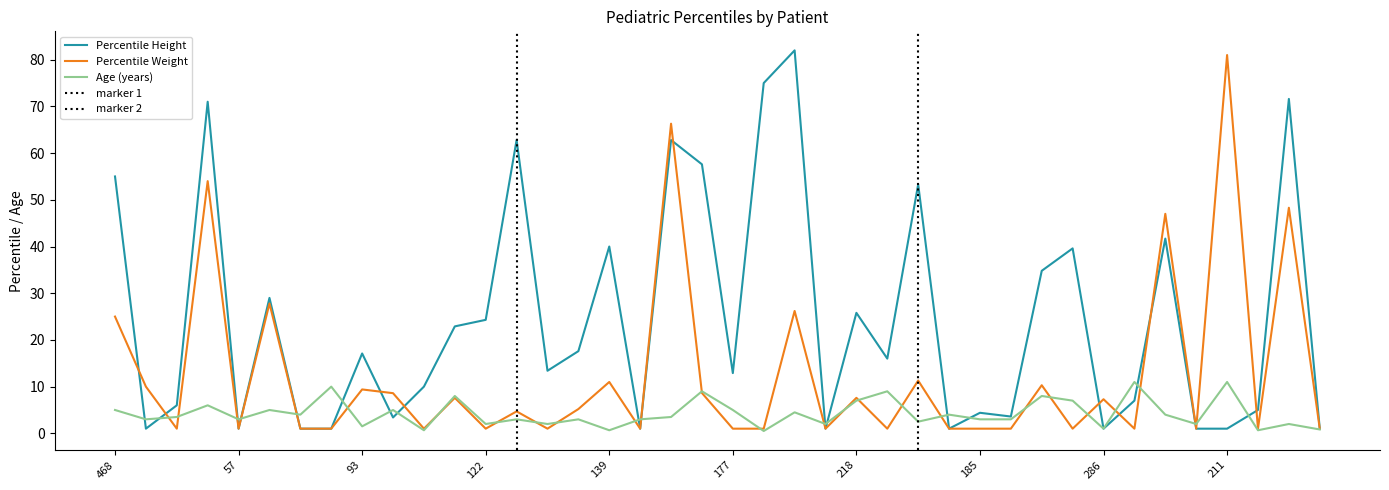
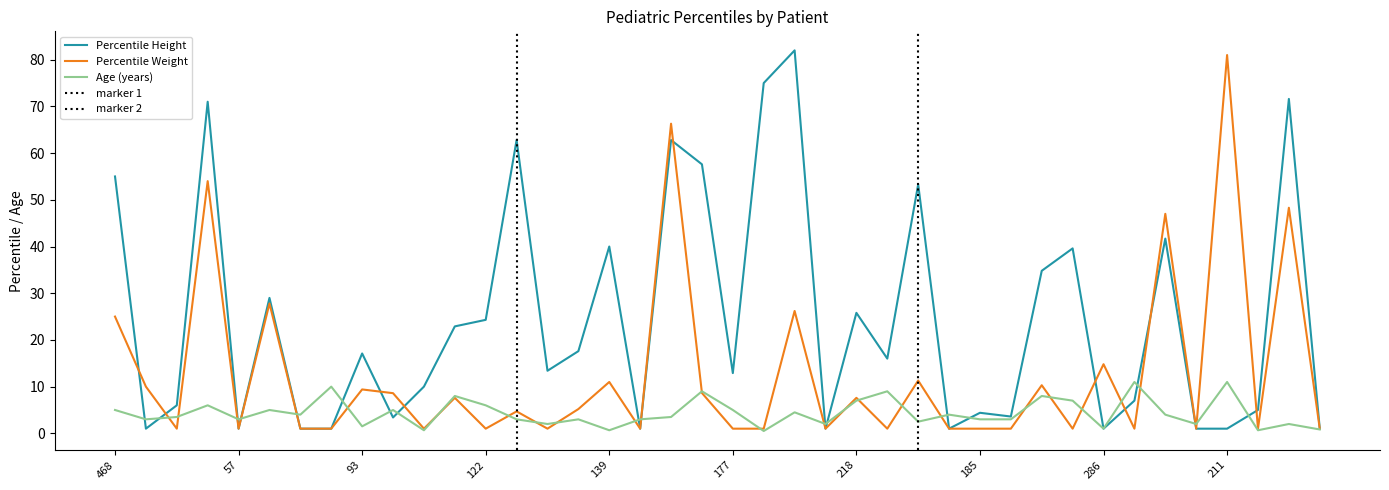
Age (years), 122: 2 -> 6
Percentile Weight, 286: 7 -> 15
